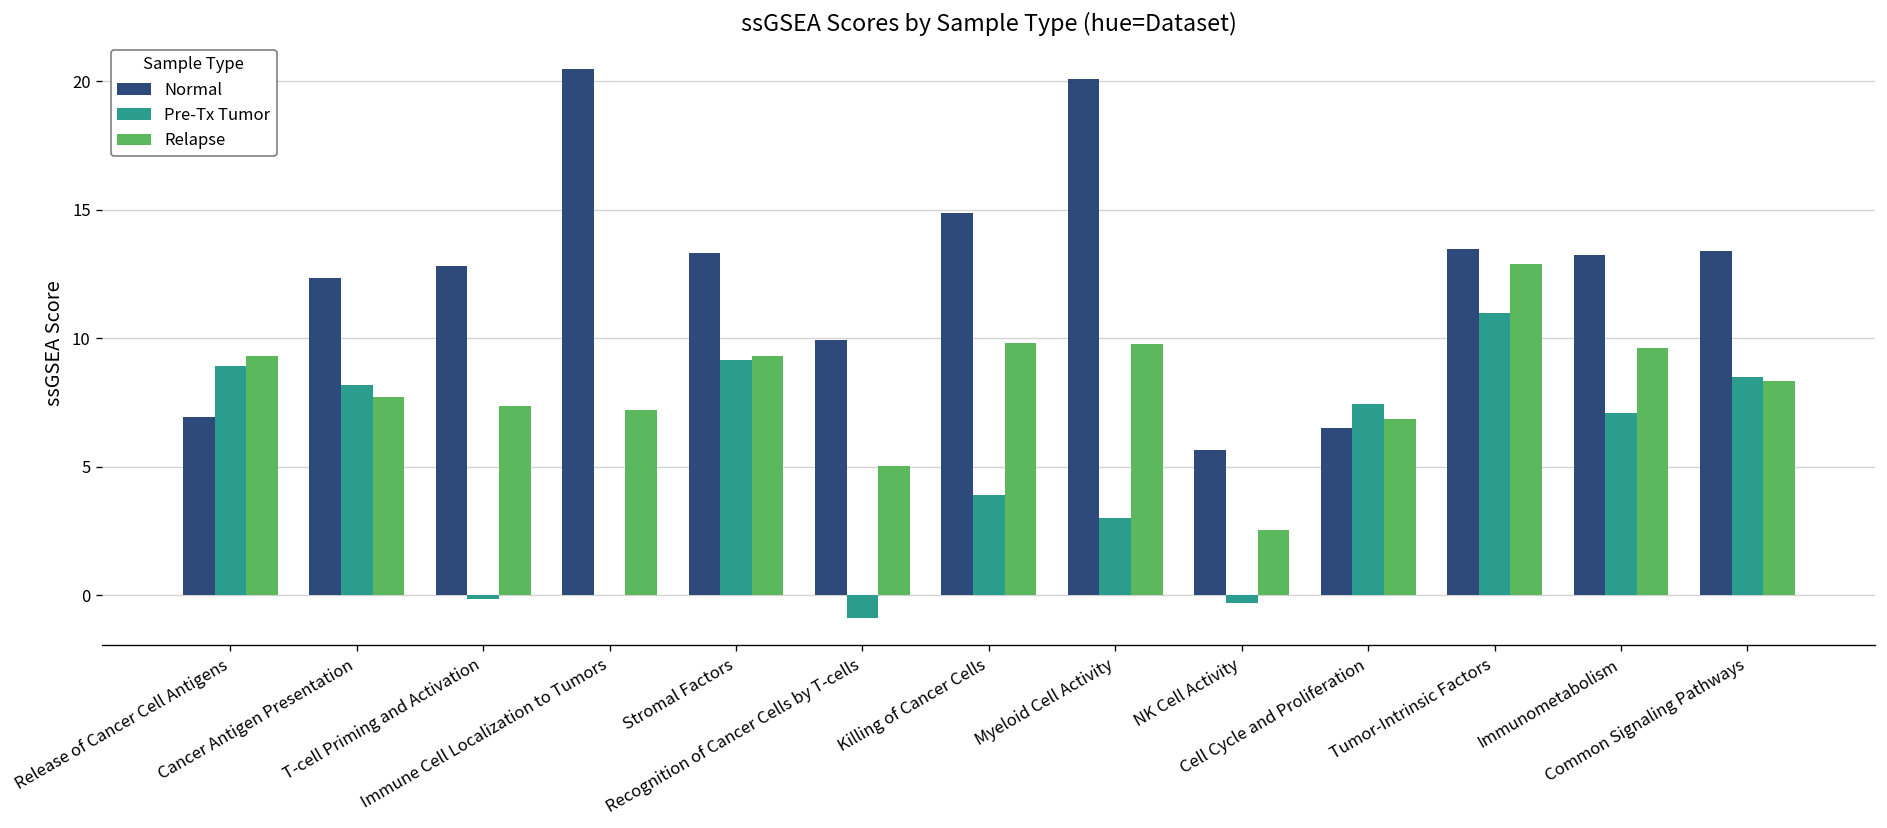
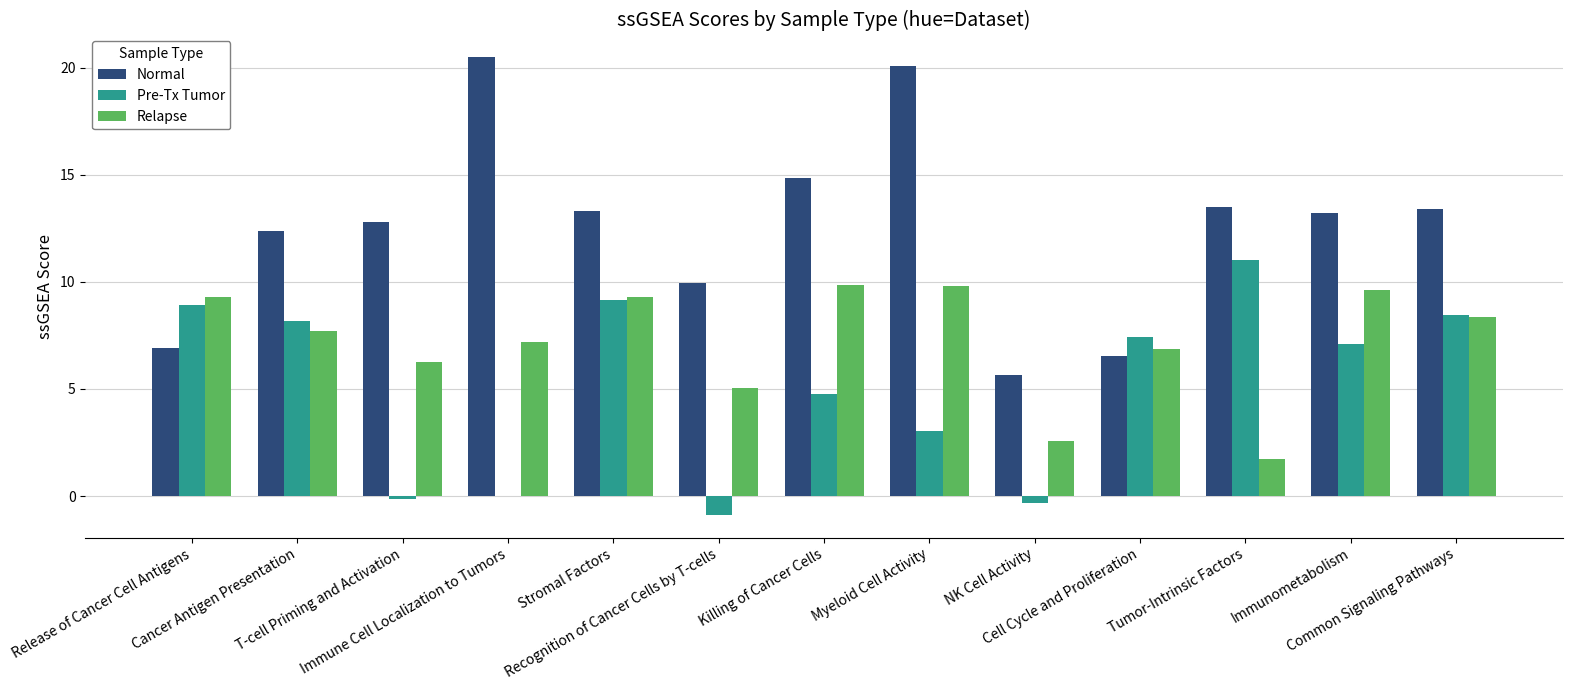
Relapse, T-cell Priming and Activation: 7.4 -> 6.3
Pre-Tx Tumor, Killing of Cancer Cells: 3.9 -> 4.8
Relapse, Tumor-Intrinsic Factors: 12.9 -> 1.7
